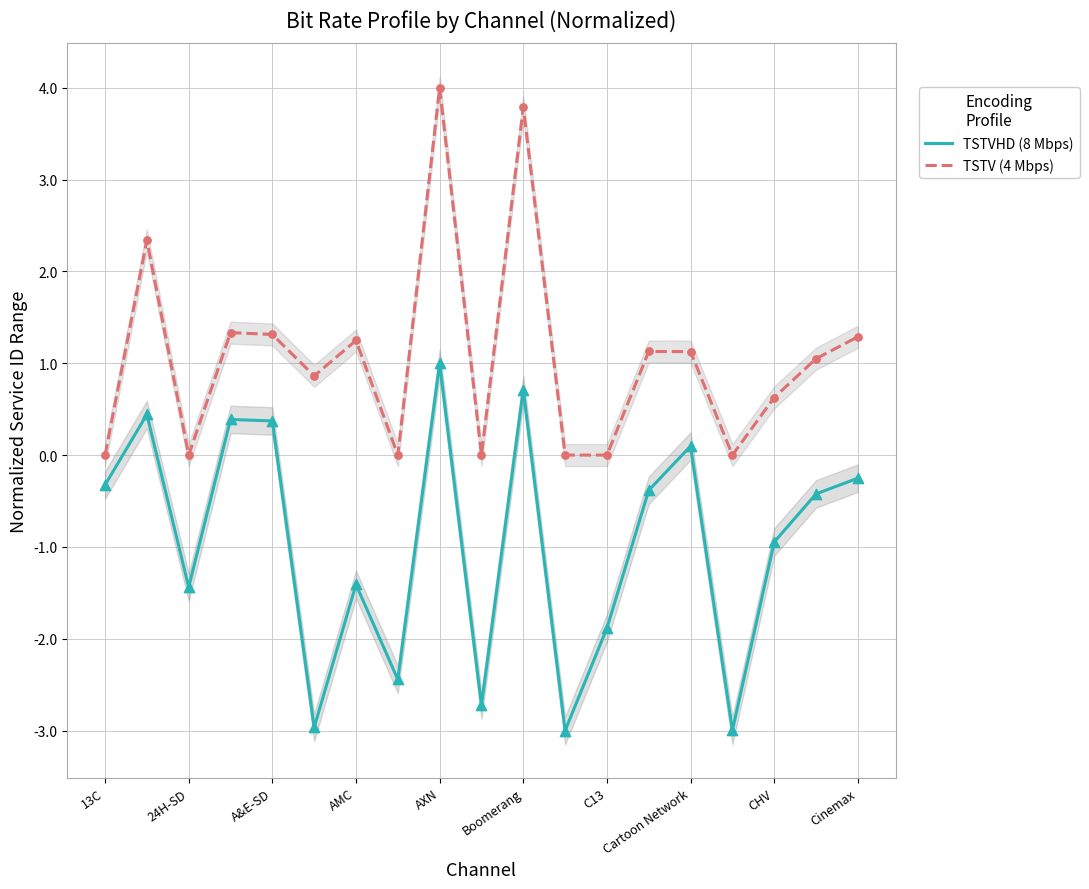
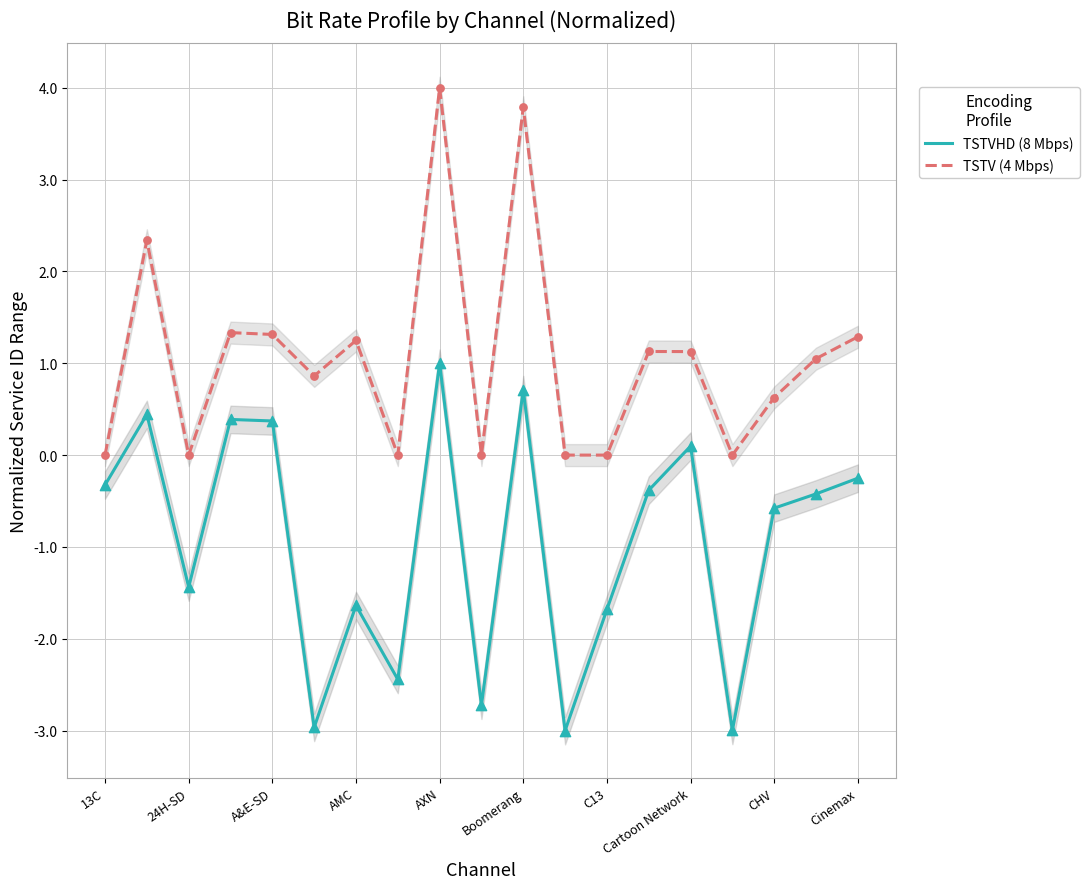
TSTVHD (8 Mbps), AMC: -1.4 -> -1.6
TSTVHD (8 Mbps), C13: -1.9 -> -1.7
TSTVHD (8 Mbps), CHV: -0.9 -> -0.6
